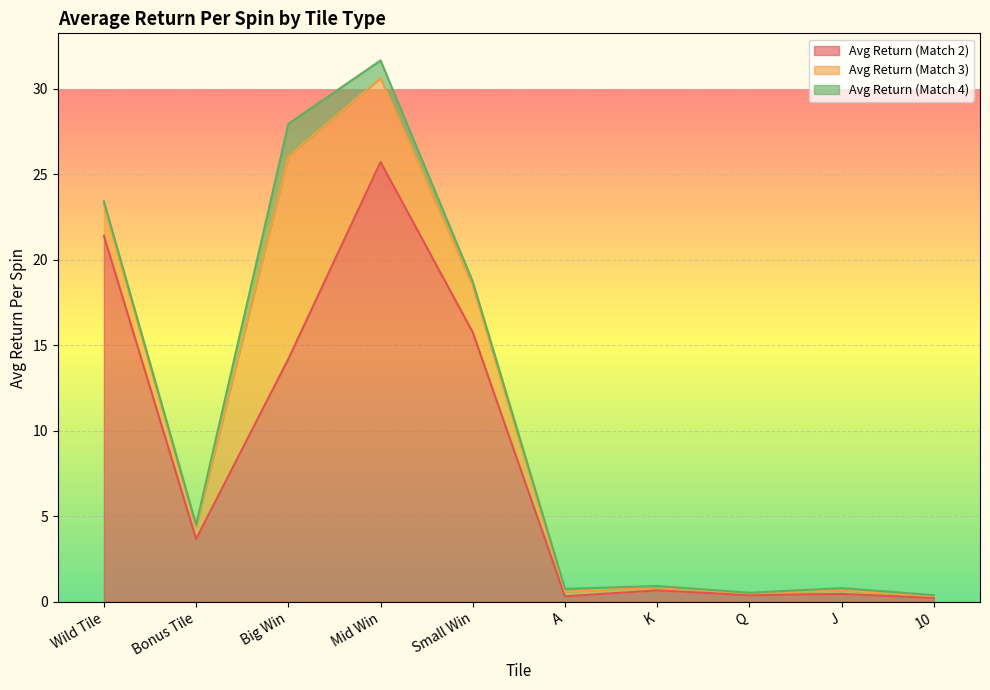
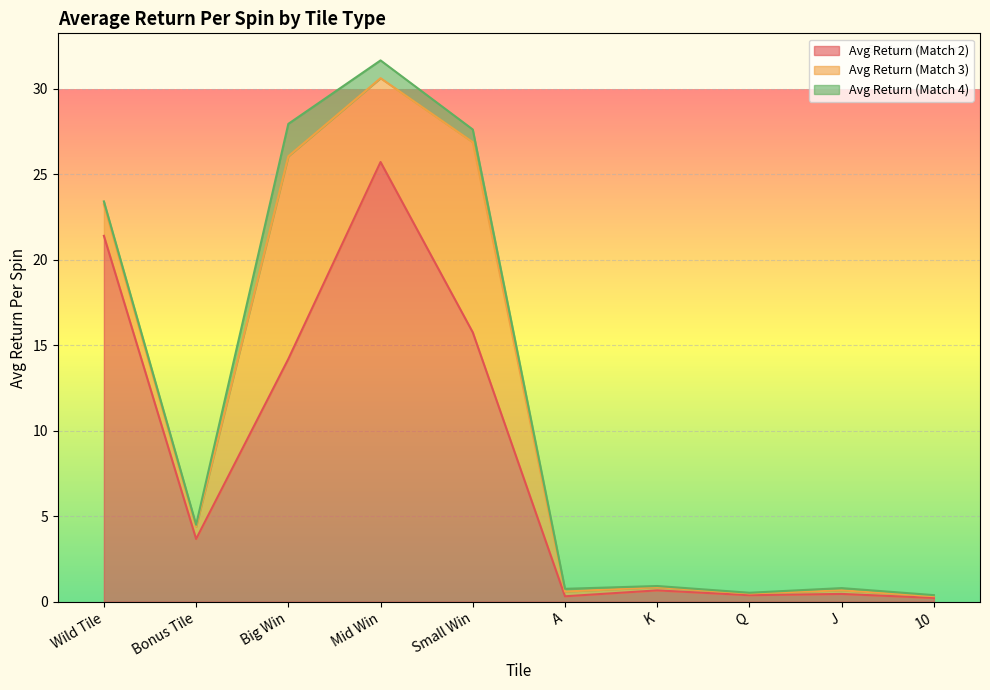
Avg Return (Match 3), Small Win: 2.7 -> 11.1
Avg Return (Match 4), Small Win: 0.2 -> 0.7
